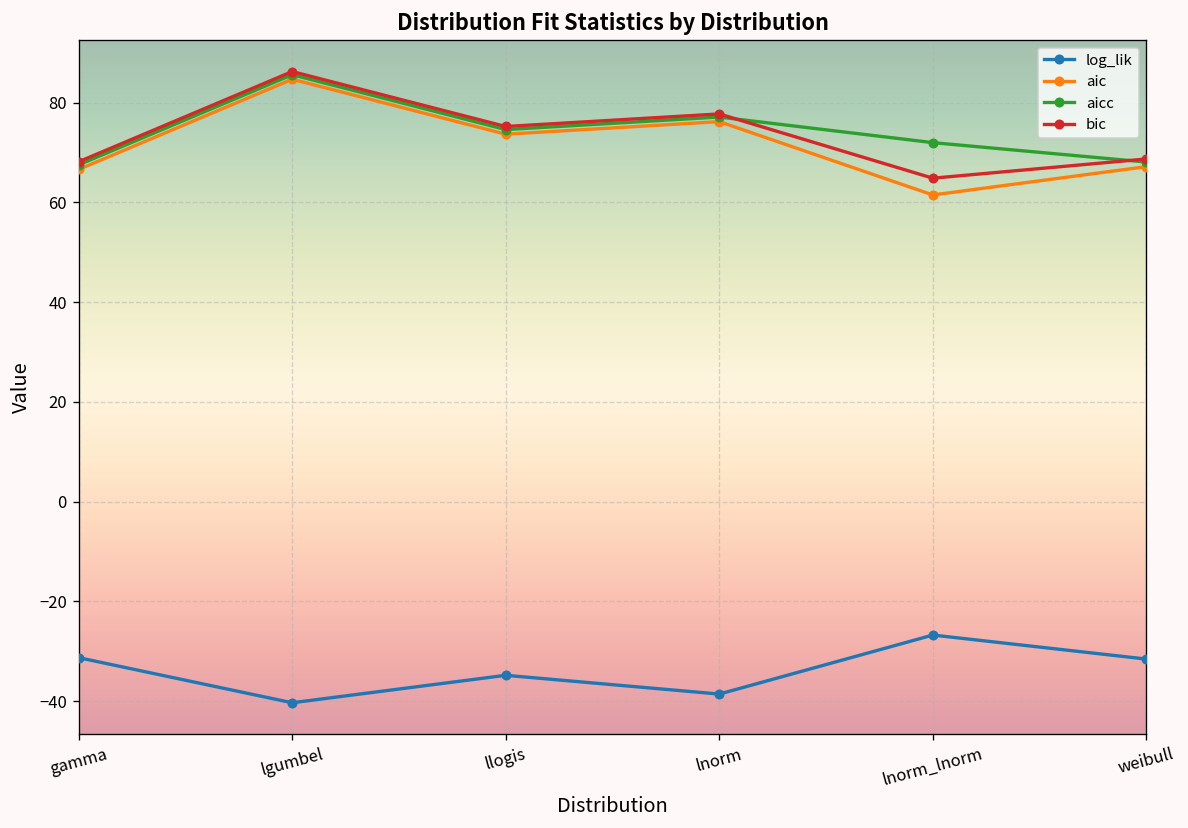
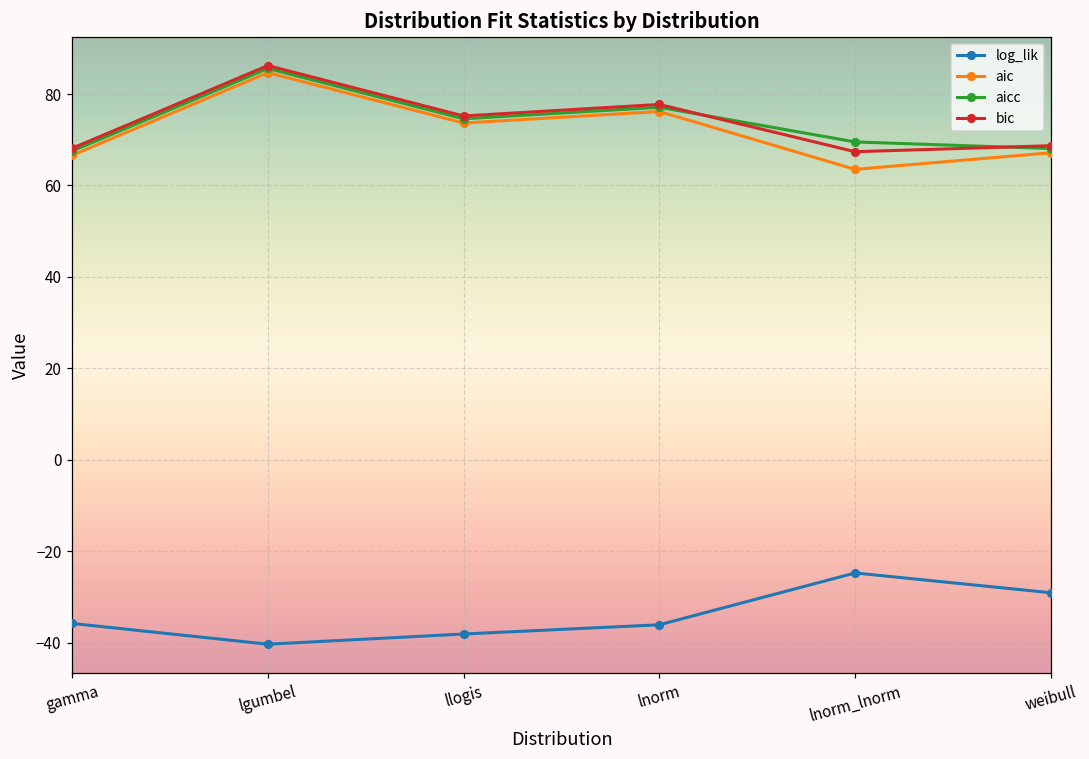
log_lik, gamma: -31 -> -36
log_lik, llogis: -35 -> -38
log_lik, lnorm: -39 -> -36
log_lik, lnorm_lnorm: -27 -> -25
aic, lnorm_lnorm: 61 -> 64
aicc, lnorm_lnorm: 72 -> 70
bic, lnorm_lnorm: 65 -> 67
log_lik, weibull: -32 -> -29
